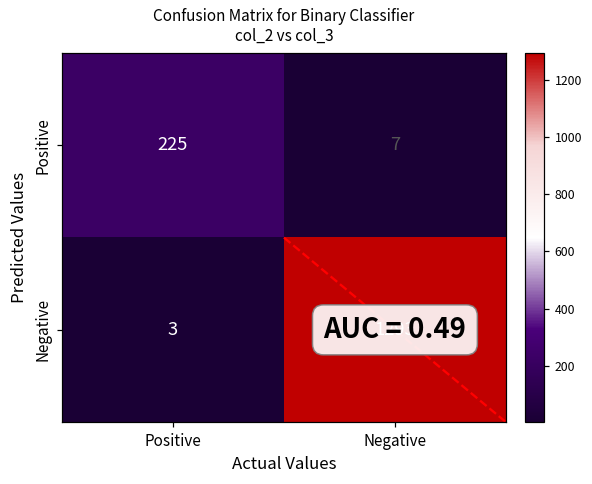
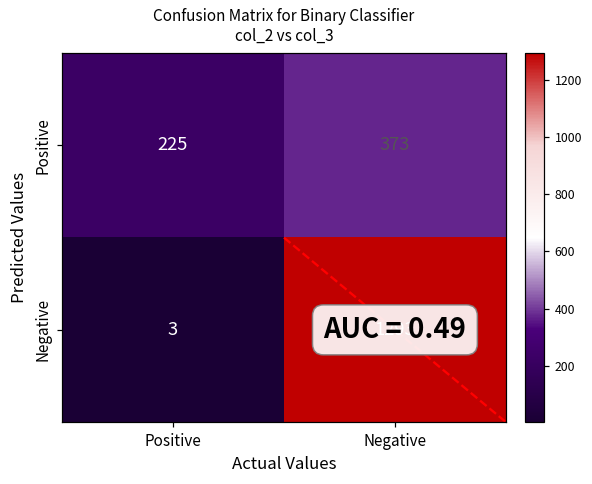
Positive, Negative: 7 -> 373
